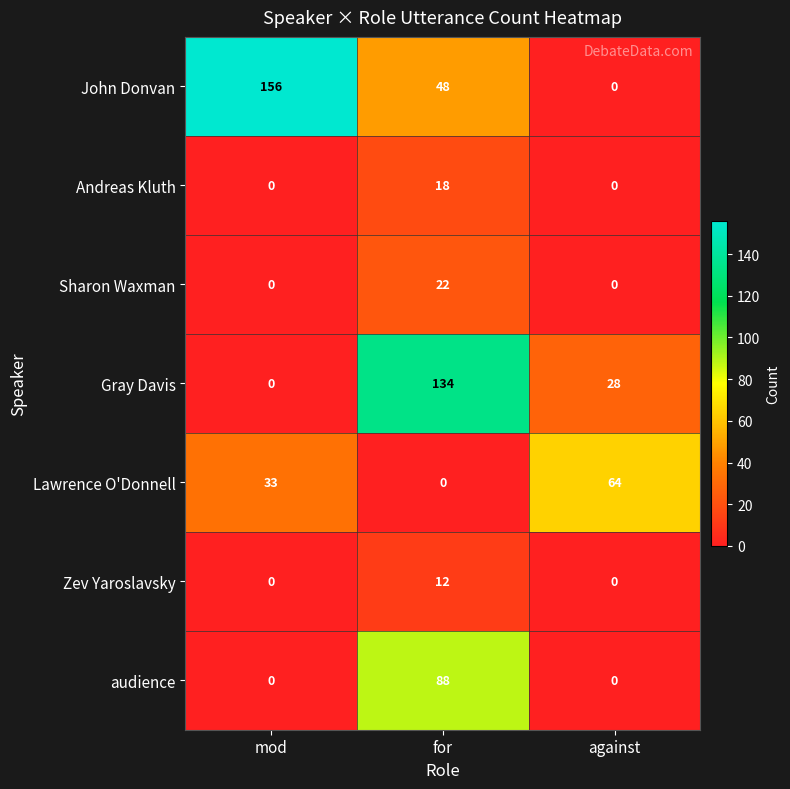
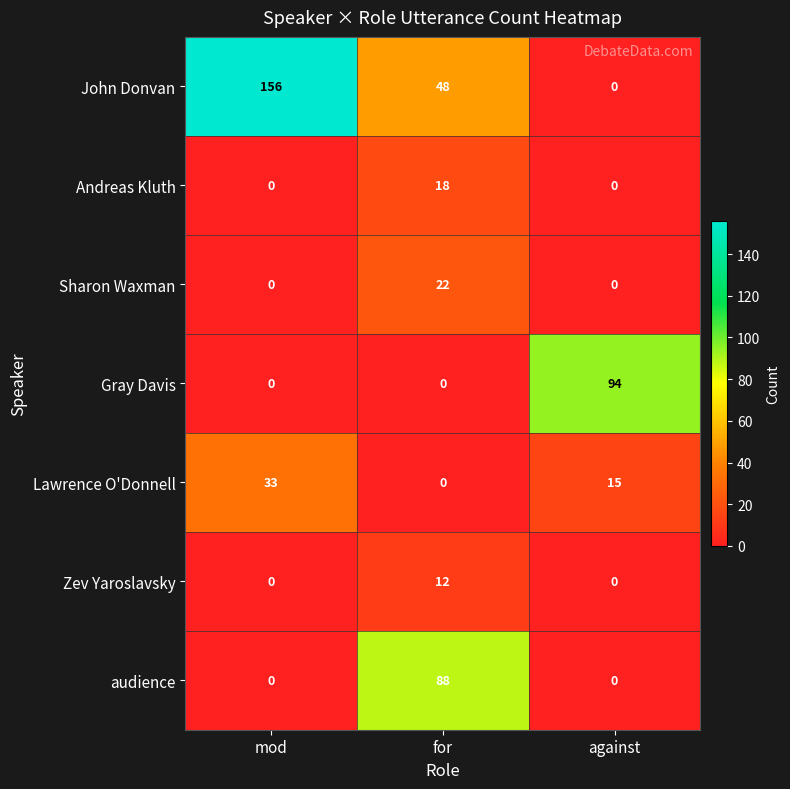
Gray Davis, for: 134 -> 0
Gray Davis, against: 28 -> 94
Lawrence O'Donnell, against: 64 -> 15
